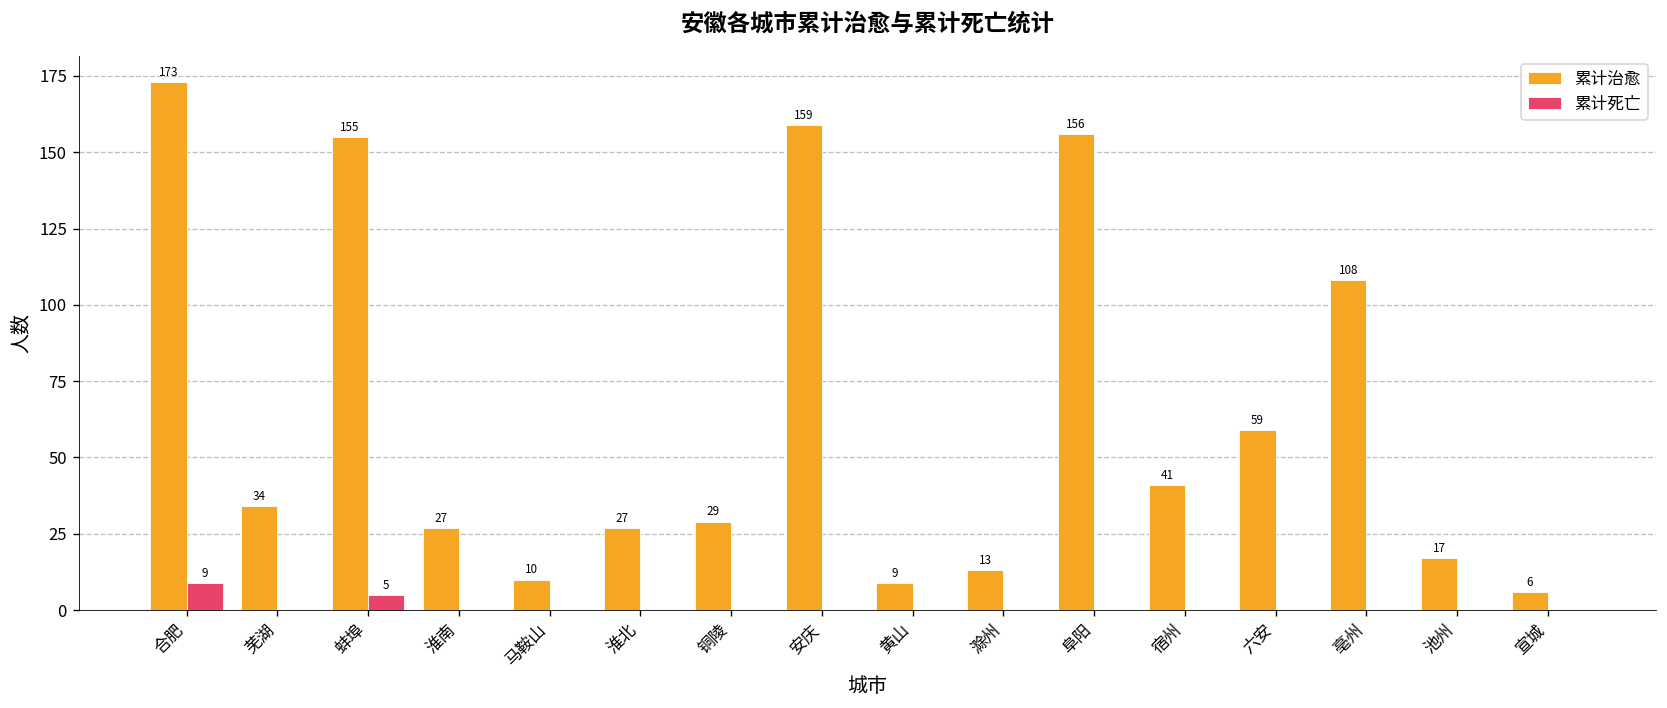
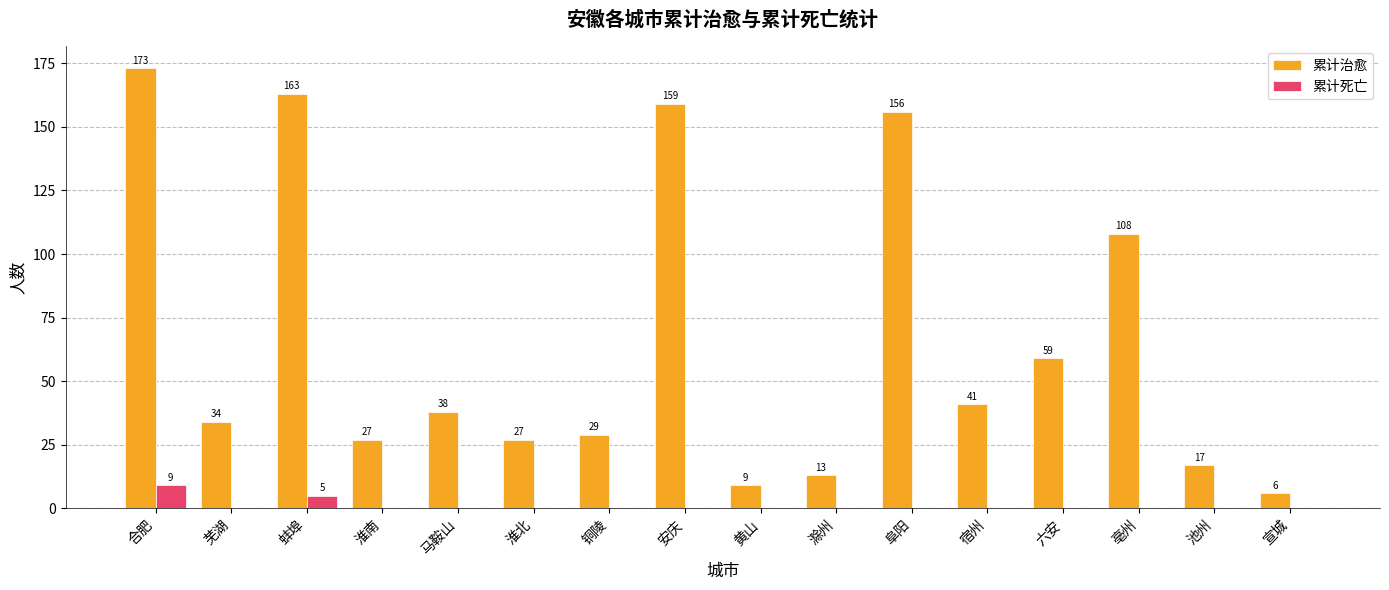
累计治愈, 蚌埠: 155 -> 163
累计治愈, 马鞍山: 10 -> 38
